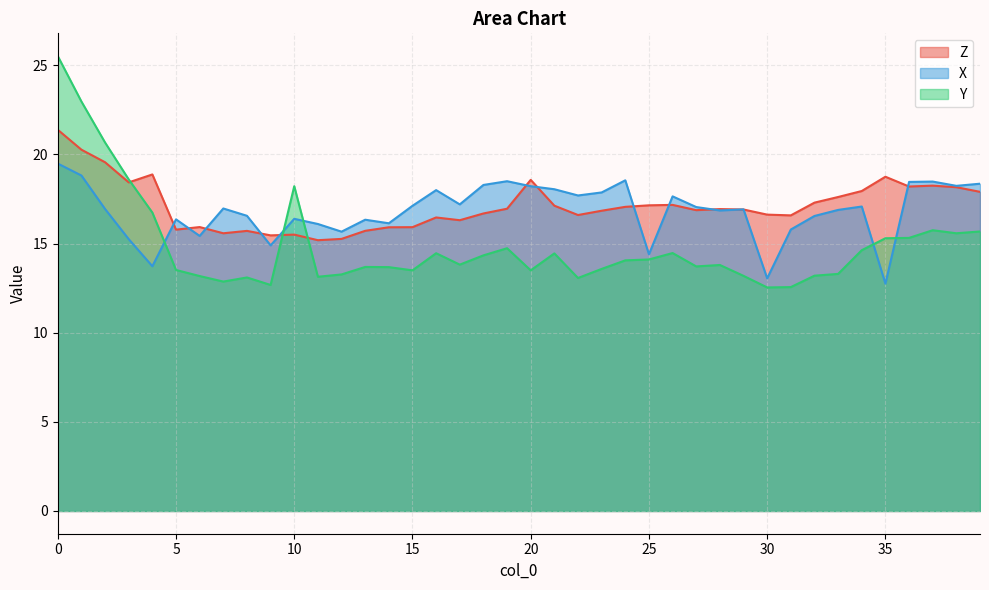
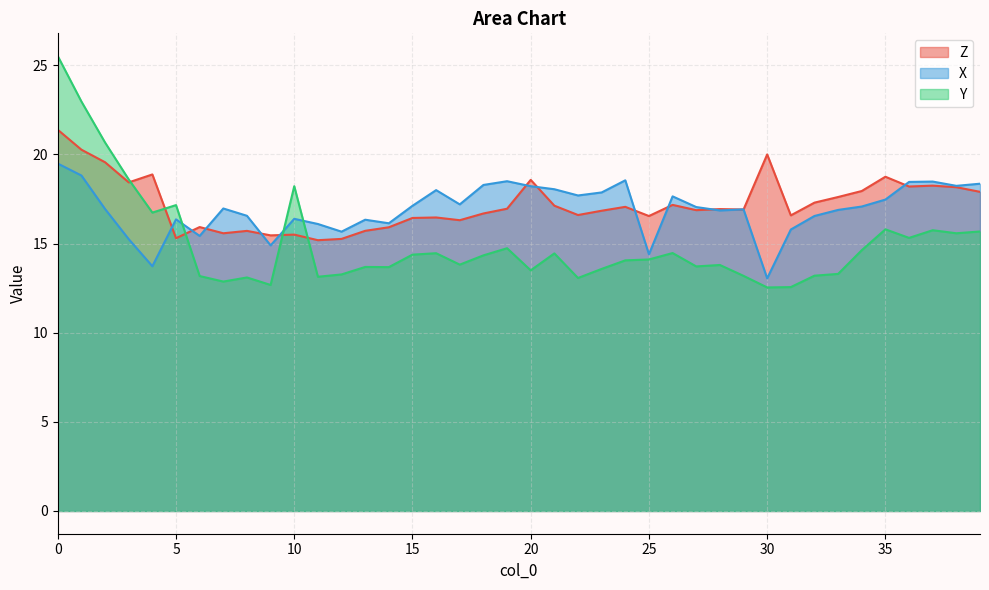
Z, 5: 15.8 -> 15.3
Y, 5: 13.5 -> 17.2
Z, 15: 15.9 -> 16.4
Y, 15: 13.5 -> 14.4
Z, 25: 17.1 -> 16.5
Z, 30: 16.6 -> 20.0
X, 35: 12.8 -> 17.5
Y, 35: 15.3 -> 15.8
